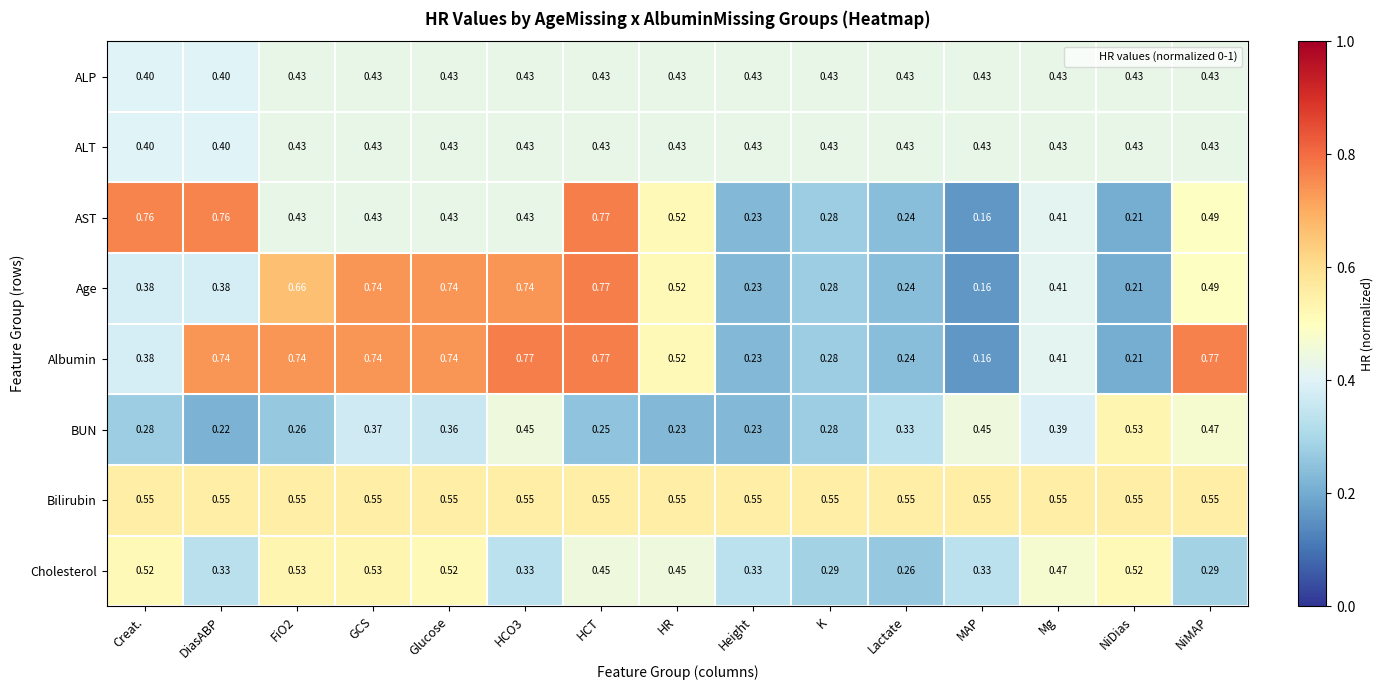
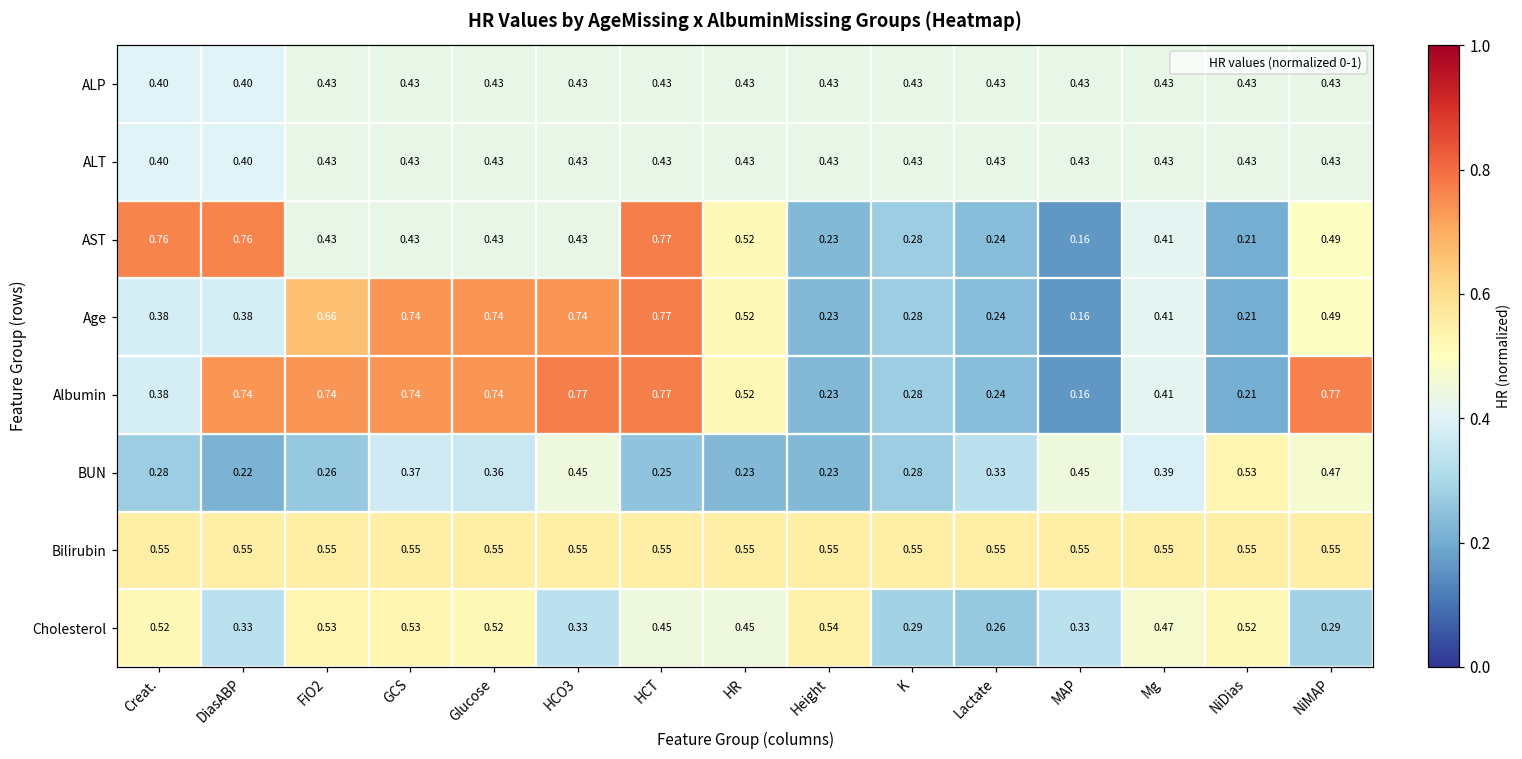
Cholesterol, Height: 0.33 -> 0.54
